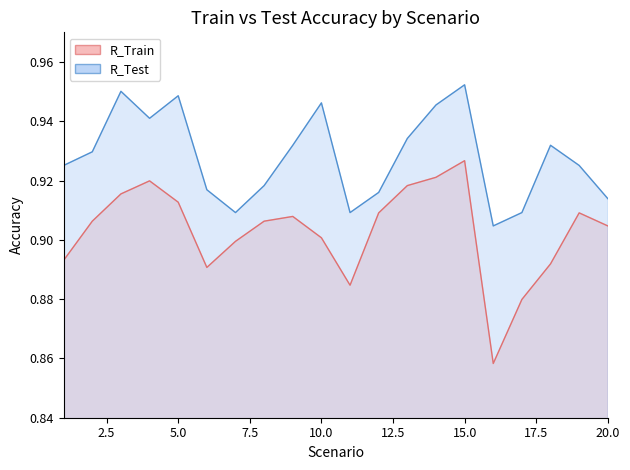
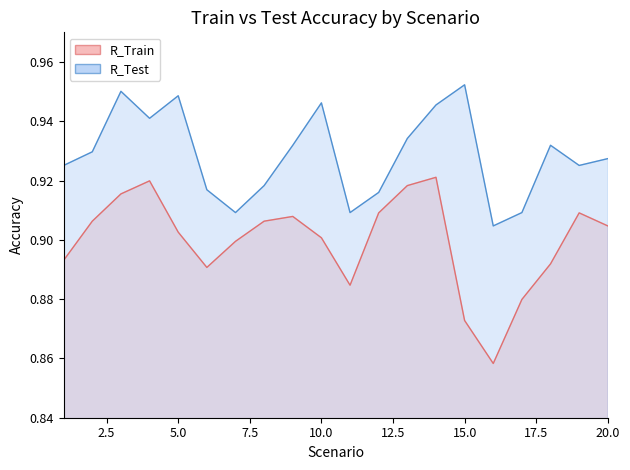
R_Train, 5.0: 0.913 -> 0.903
R_Train, 15.0: 0.927 -> 0.873
R_Test, 20.0: 0.914 -> 0.927
